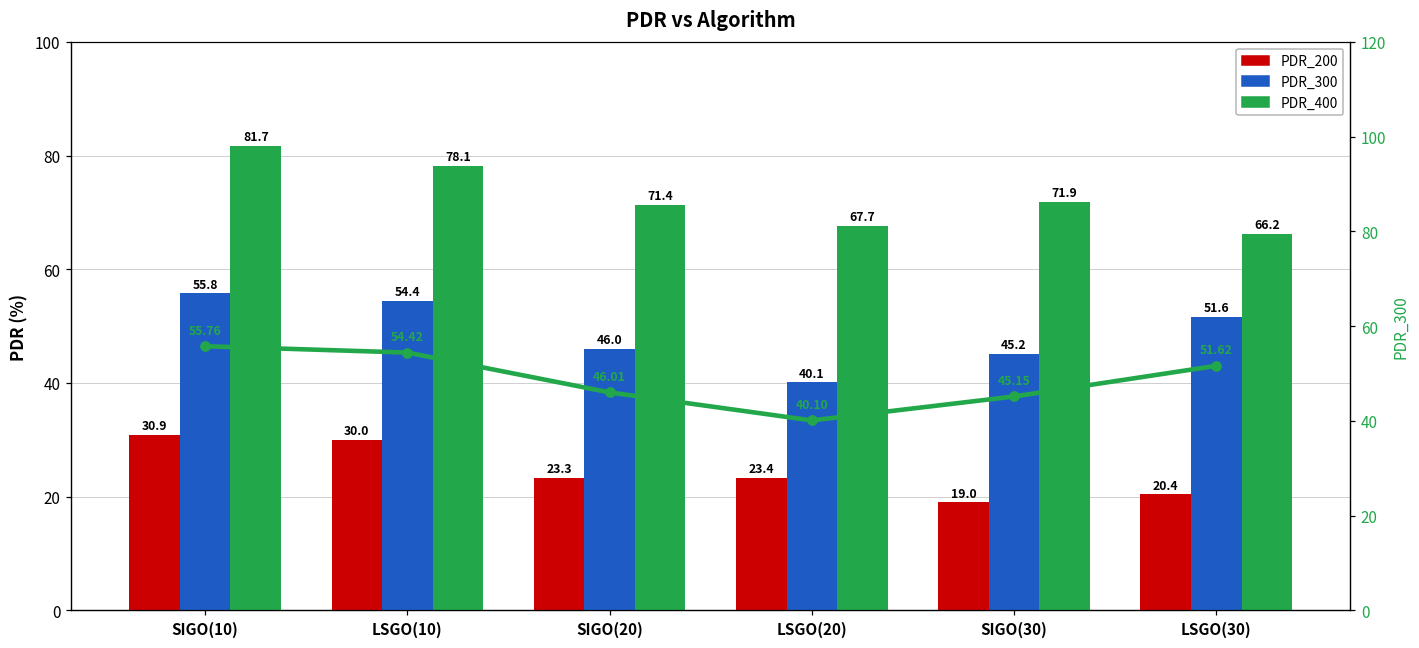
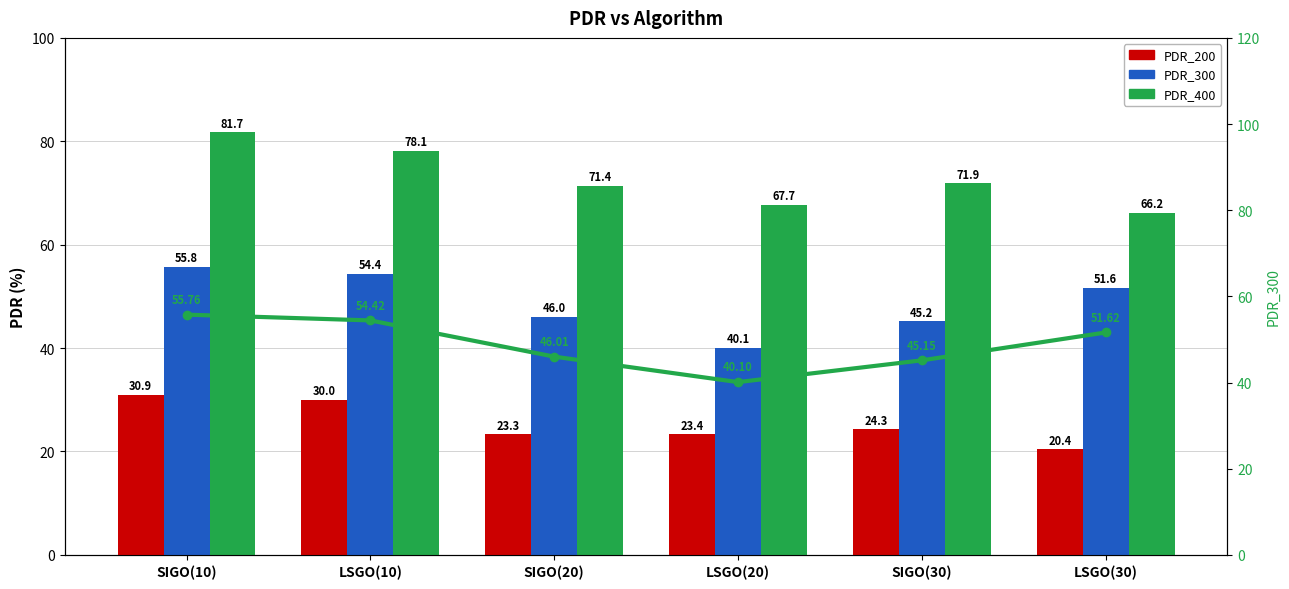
PDR_200, SIGO(30): 19.0 -> 24.3
